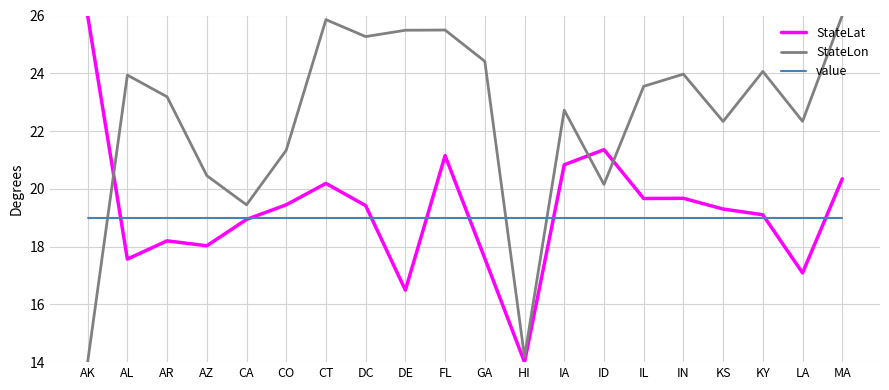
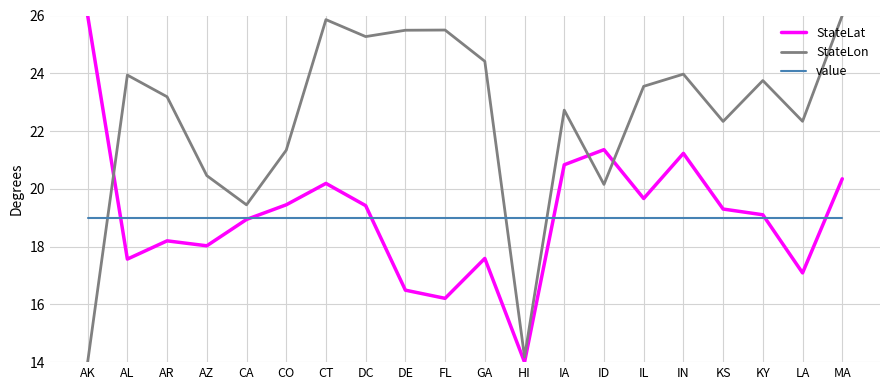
StateLat, FL: 21.1 -> 16.2
StateLat, IN: 19.7 -> 21.2
StateLon, KY: 24.1 -> 23.7
